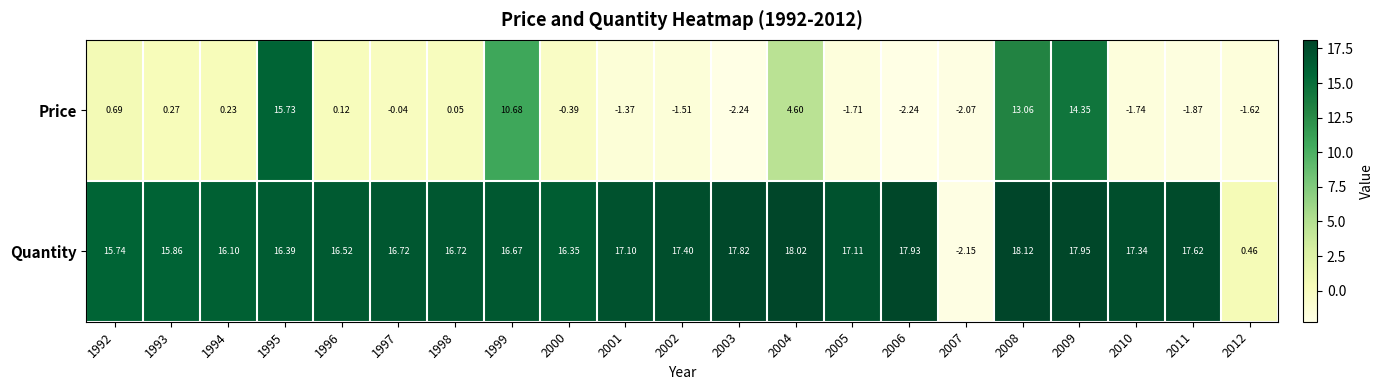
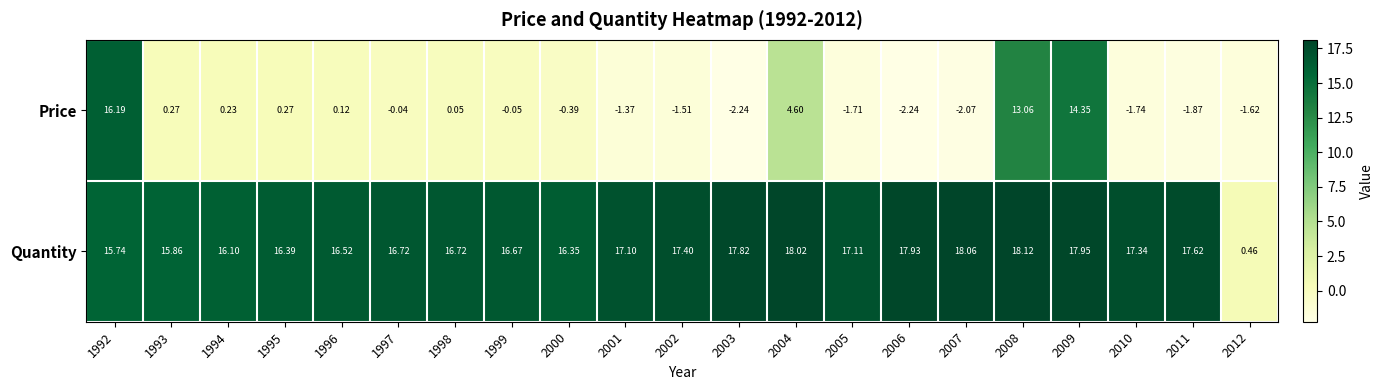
Price, 1992: 0.69 -> 16.19
Price, 1995: 15.73 -> 0.27
Price, 1999: 10.68 -> -0.05
Quantity, 2007: -2.15 -> 18.06
